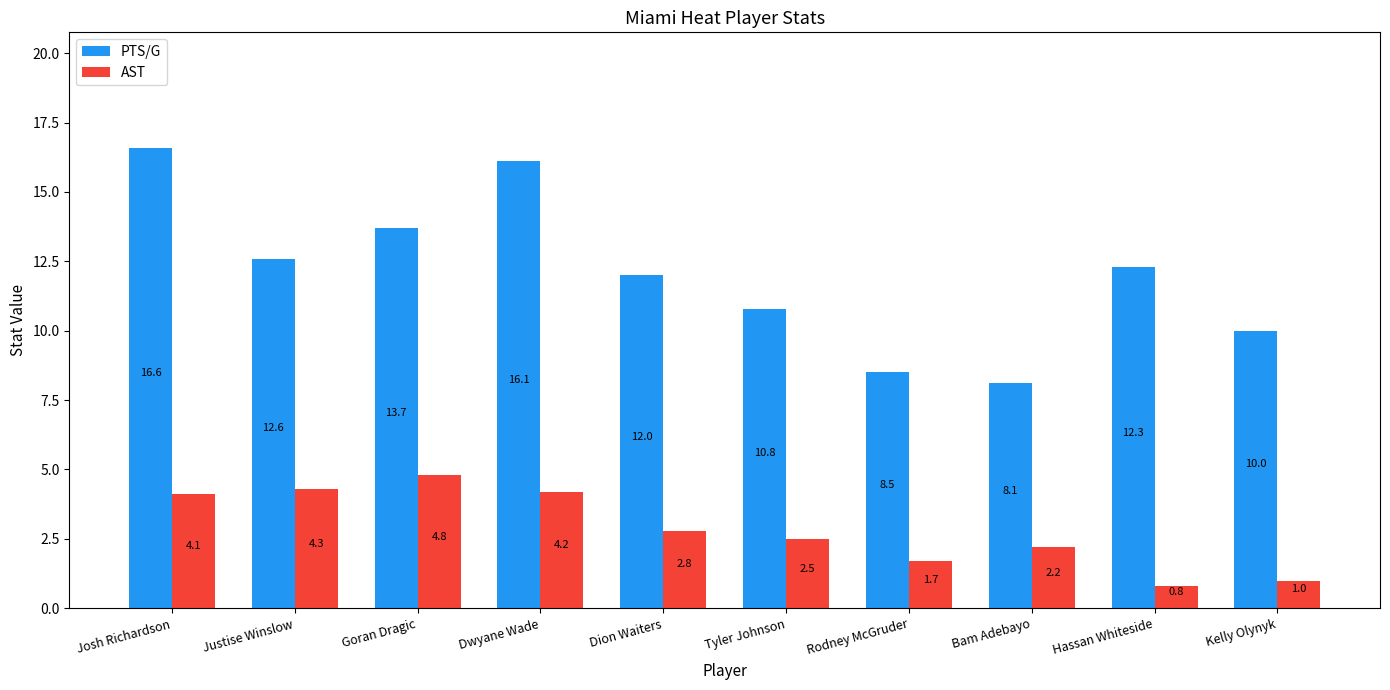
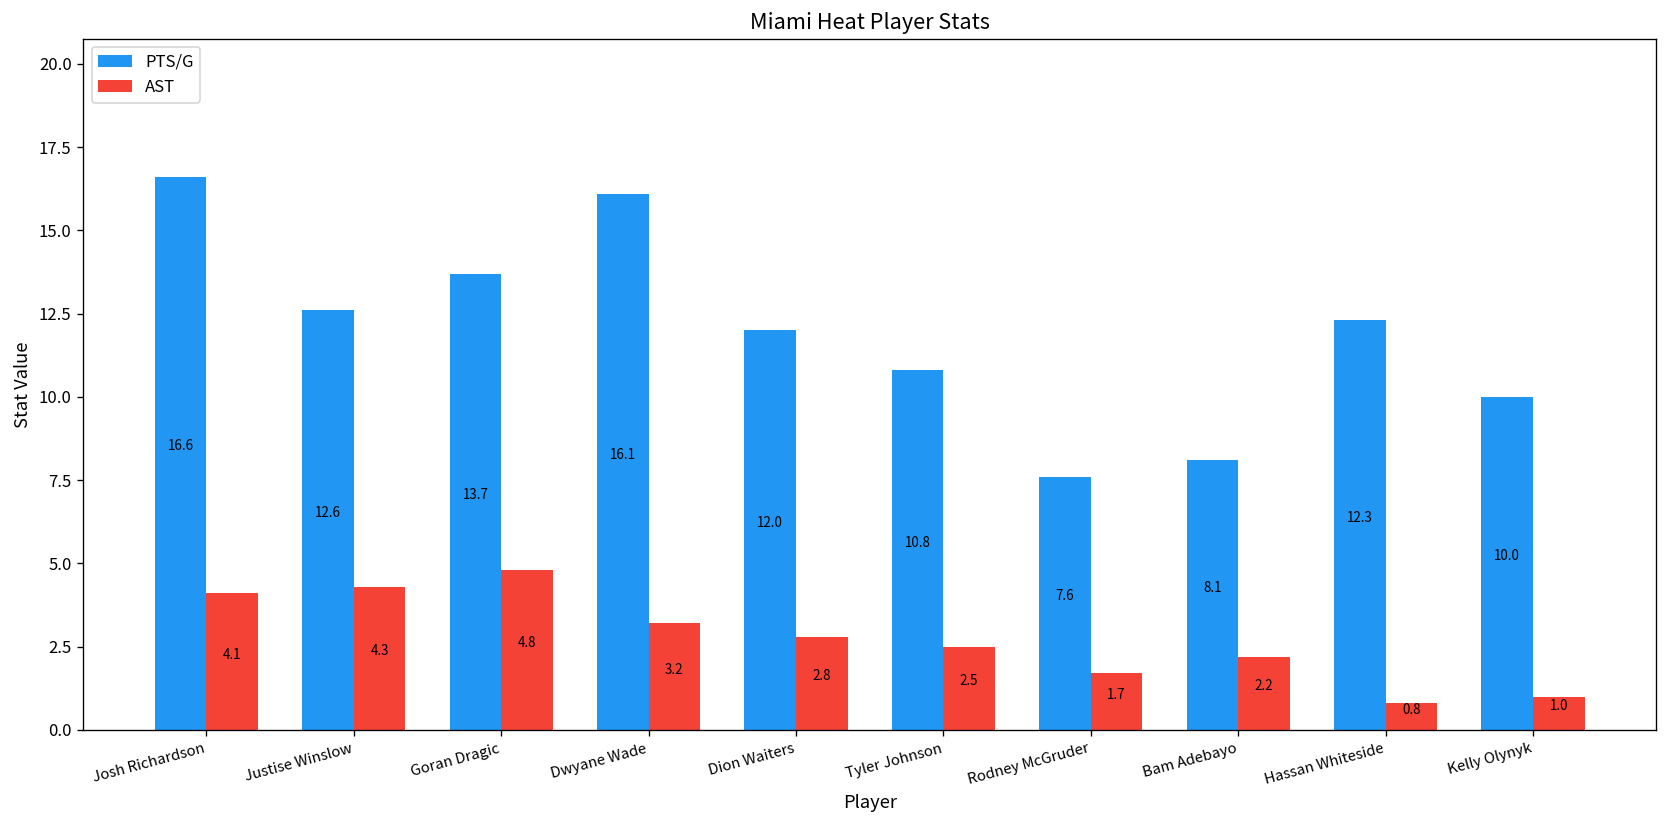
AST, Dwyane Wade: 4.2 -> 3.2
PTS/G, Rodney McGruder: 8.5 -> 7.6
